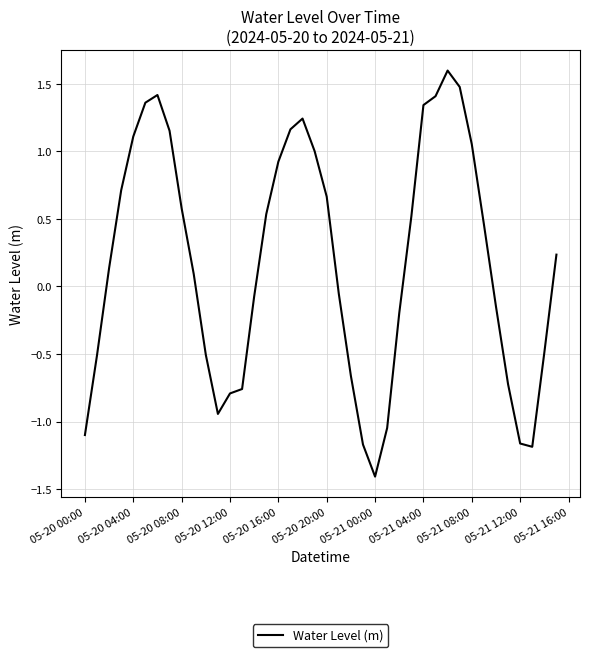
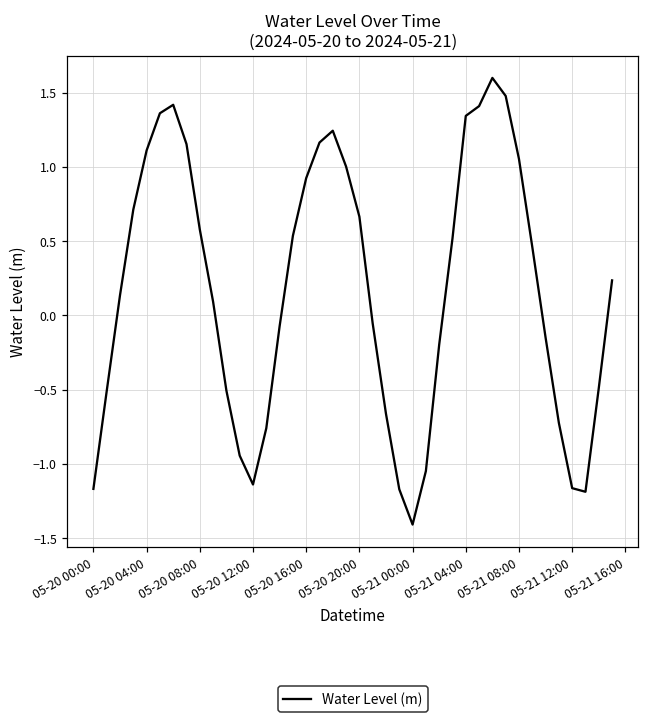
05-20 00:00: -1.10 -> -1.17
05-20 12:00: -0.79 -> -1.14
